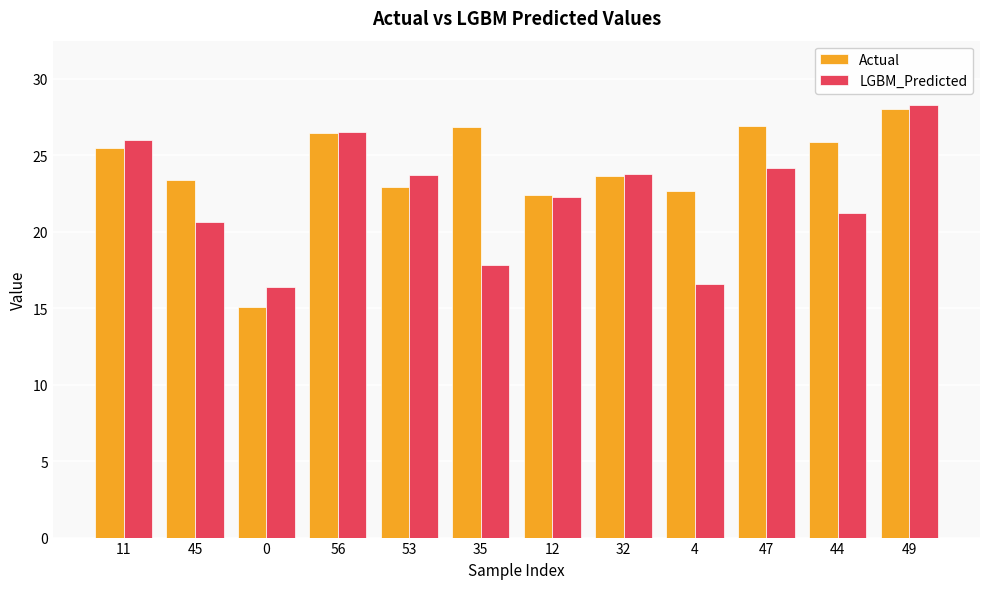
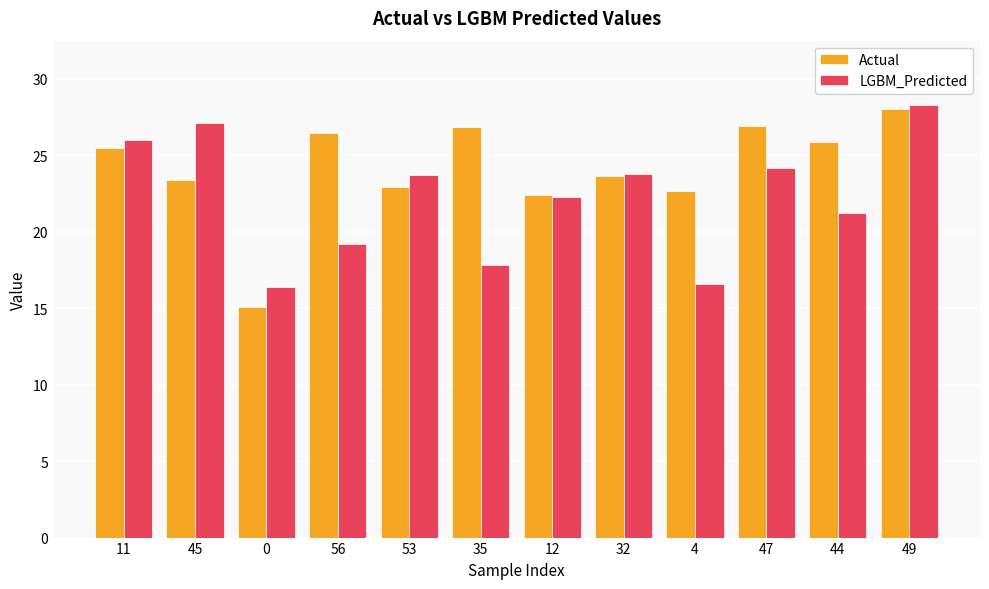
LGBM_Predicted, 45: 20.7 -> 27.1
LGBM_Predicted, 56: 26.5 -> 19.2
